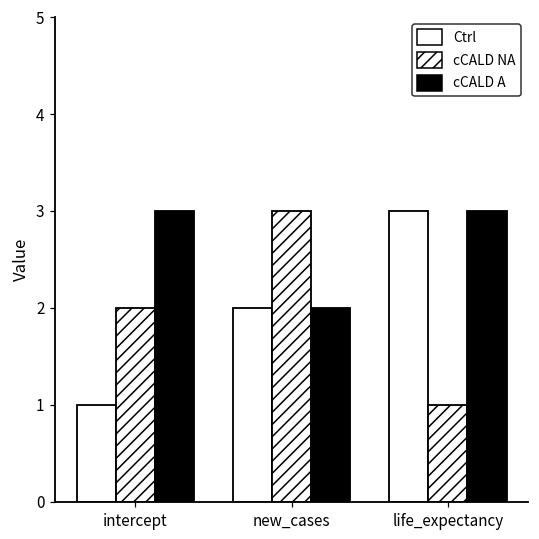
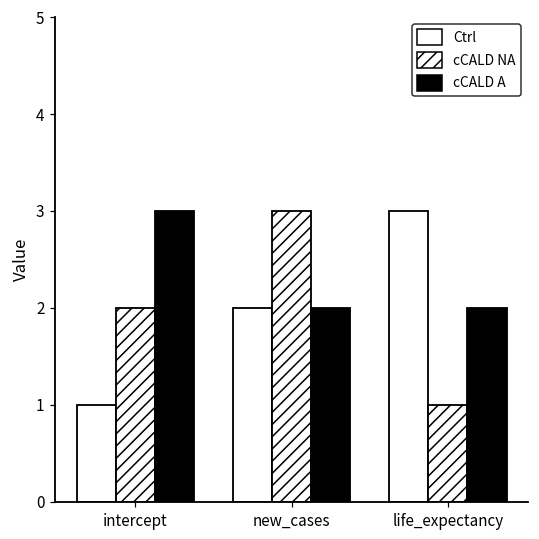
cCALD A, life_expectancy: 3 -> 2
